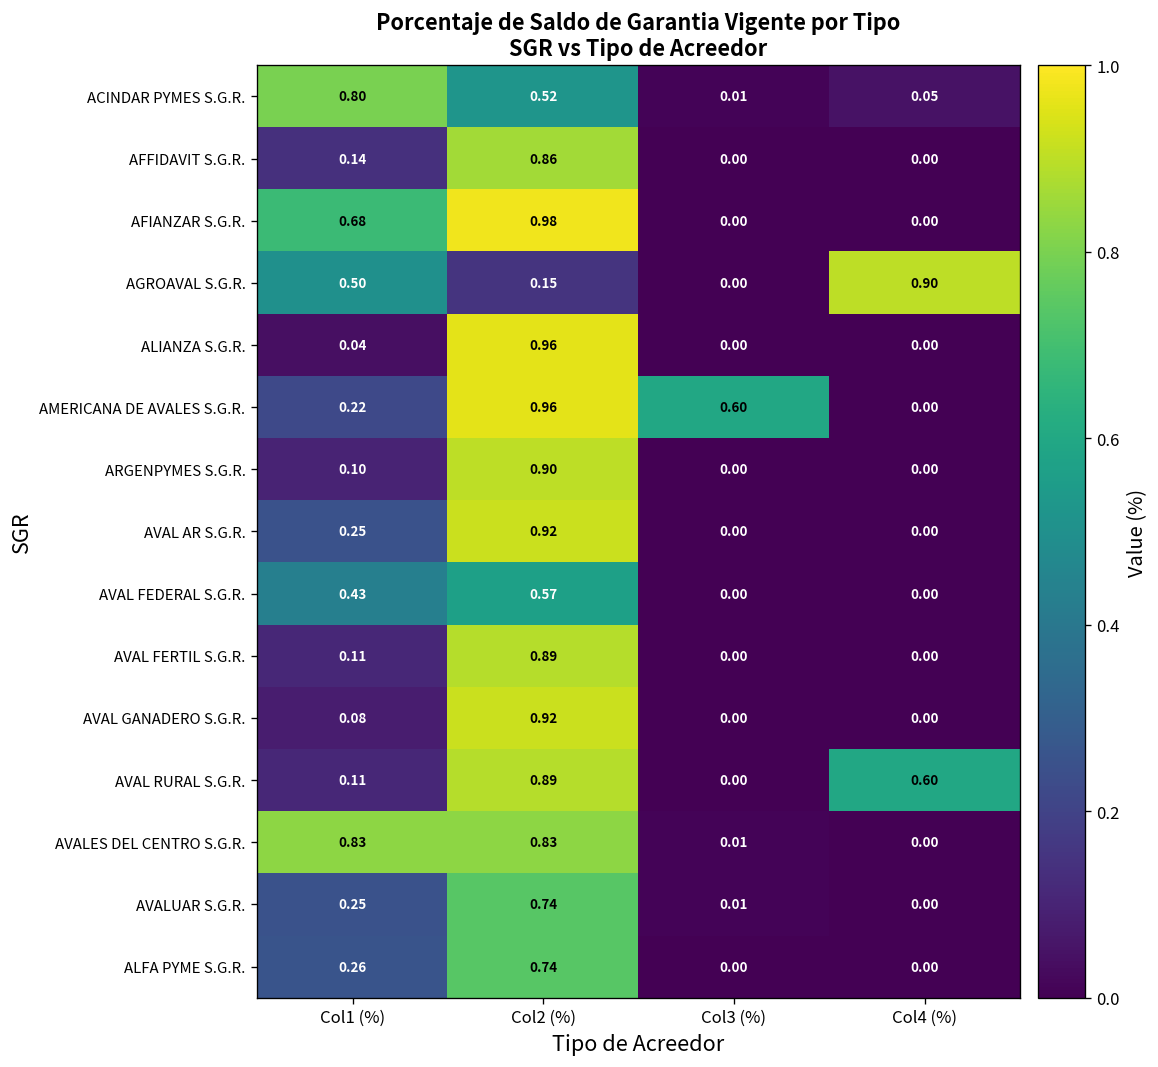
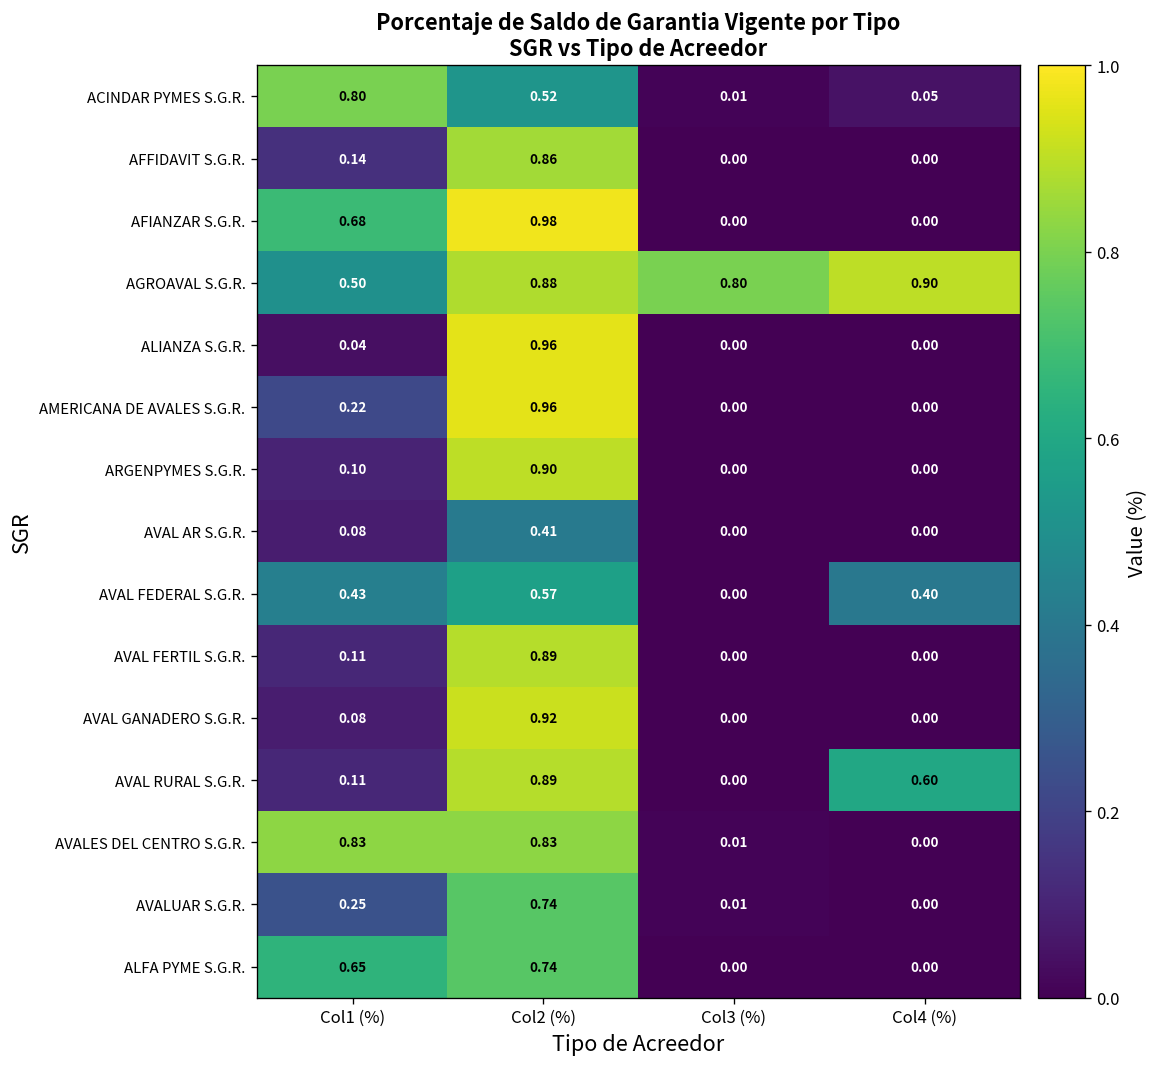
AGROAVAL S.G.R., Col2 (%): 0.15 -> 0.88
AGROAVAL S.G.R., Col3 (%): 0.00 -> 0.80
AMERICANA DE AVALES S.G.R., Col3 (%): 0.60 -> 0.00
AVAL AR S.G.R., Col1 (%): 0.25 -> 0.08
AVAL AR S.G.R., Col2 (%): 0.92 -> 0.41
AVAL FEDERAL S.G.R., Col4 (%): 0.00 -> 0.40
ALFA PYME S.G.R., Col1 (%): 0.26 -> 0.65
